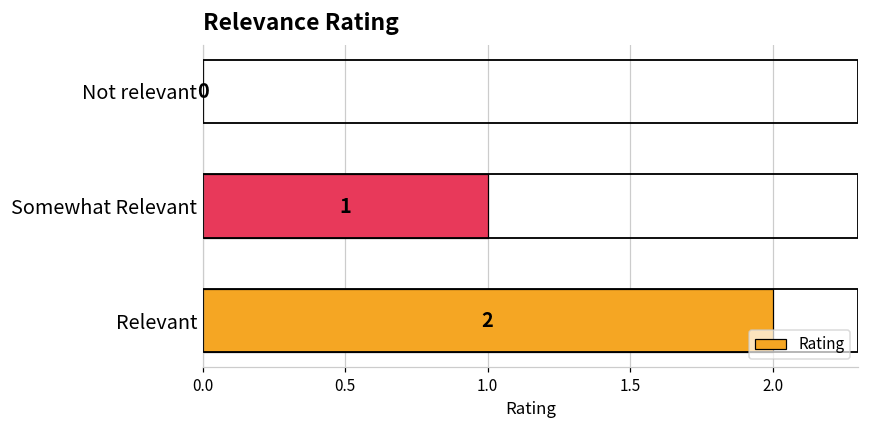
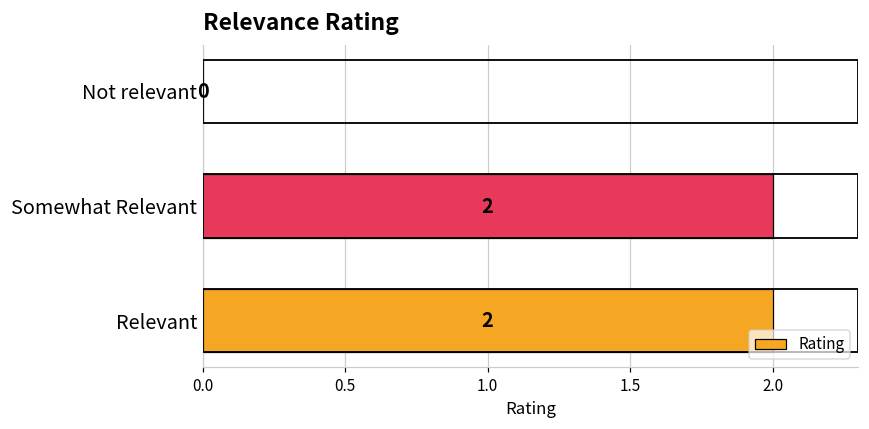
Somewhat Relevant: 1 -> 2
